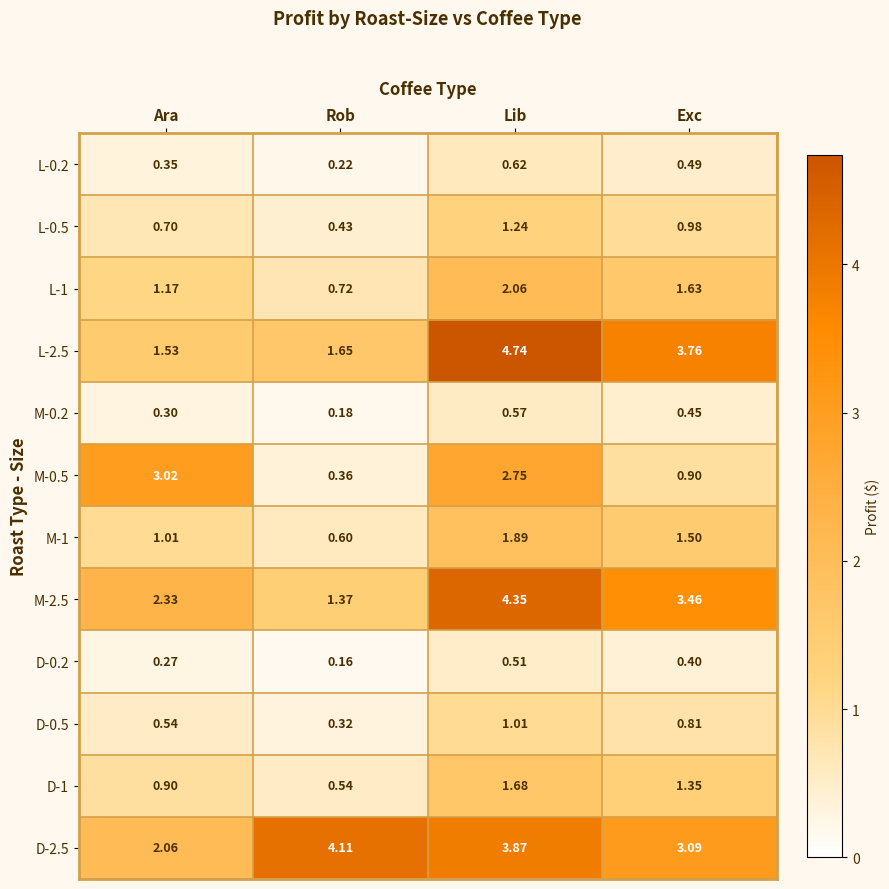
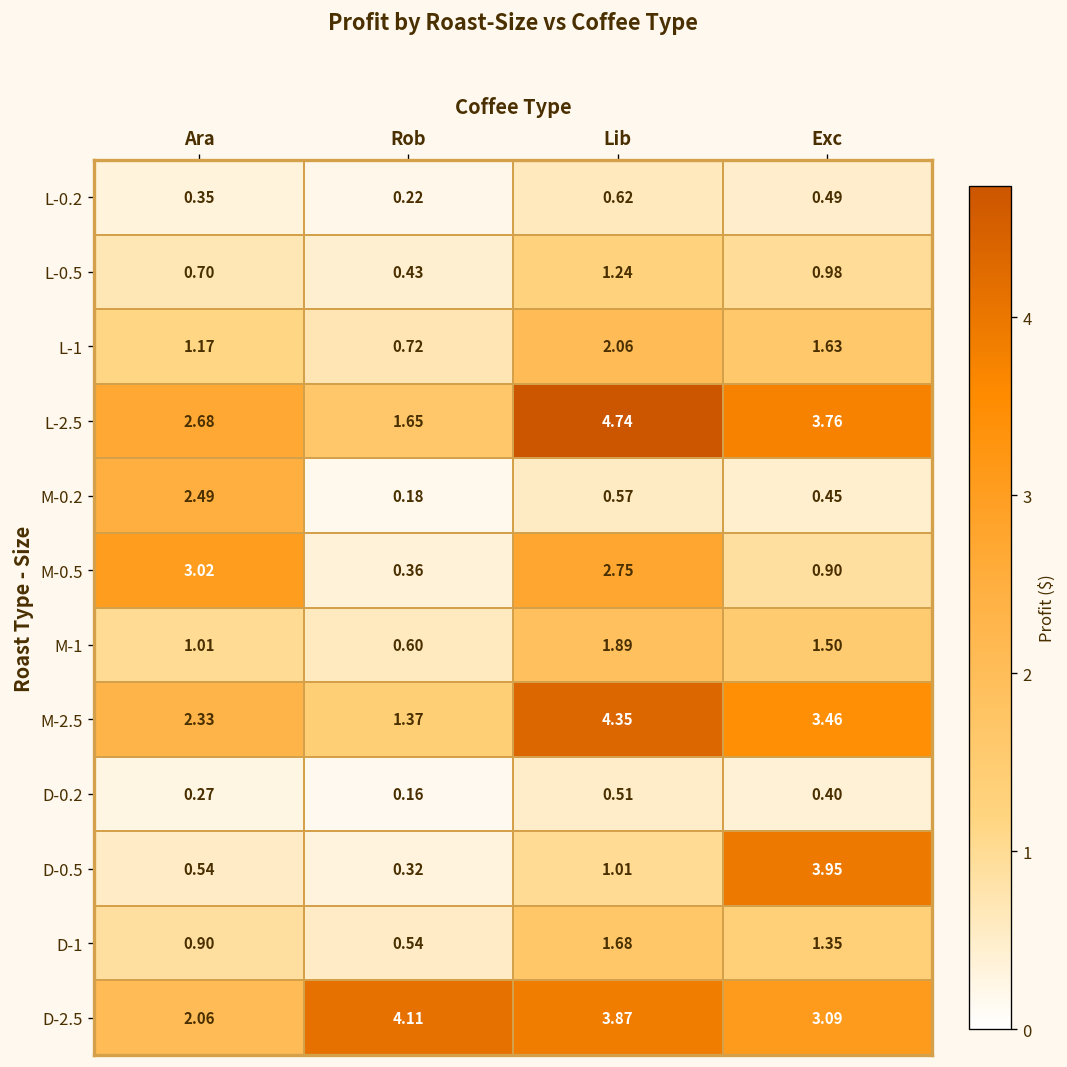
L-2.5, Ara: 1.53 -> 2.68
M-0.2, Ara: 0.30 -> 2.49
D-0.5, Exc: 0.81 -> 3.95
